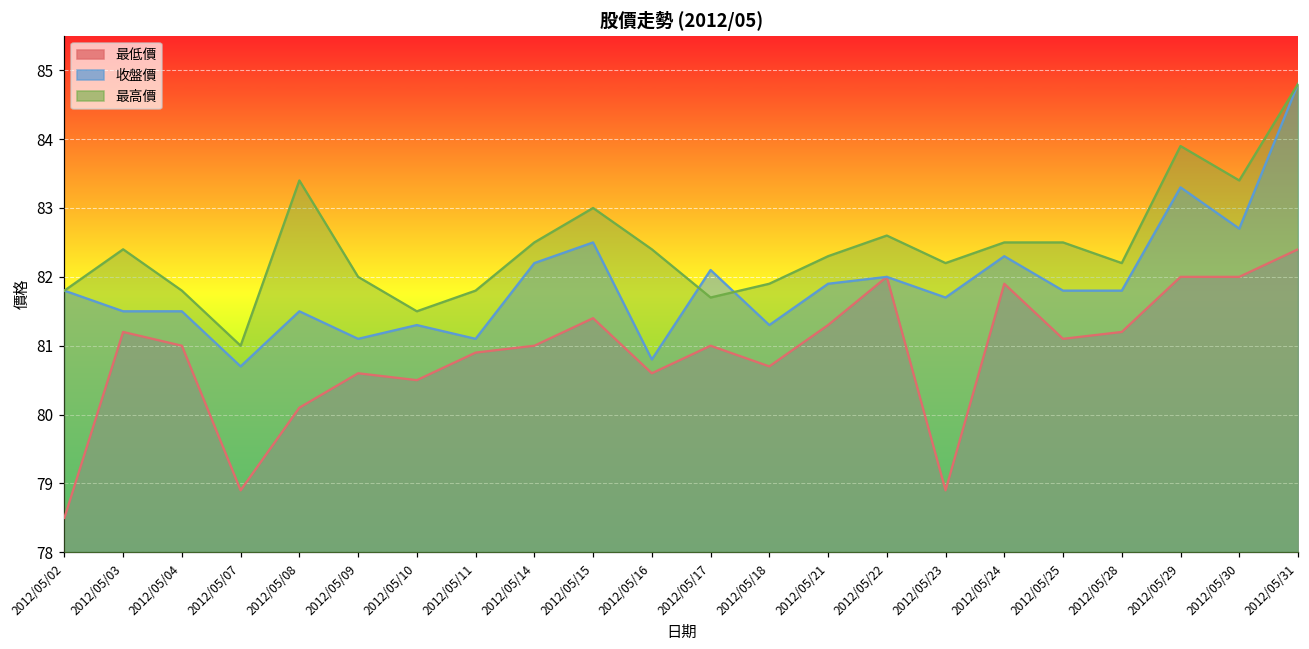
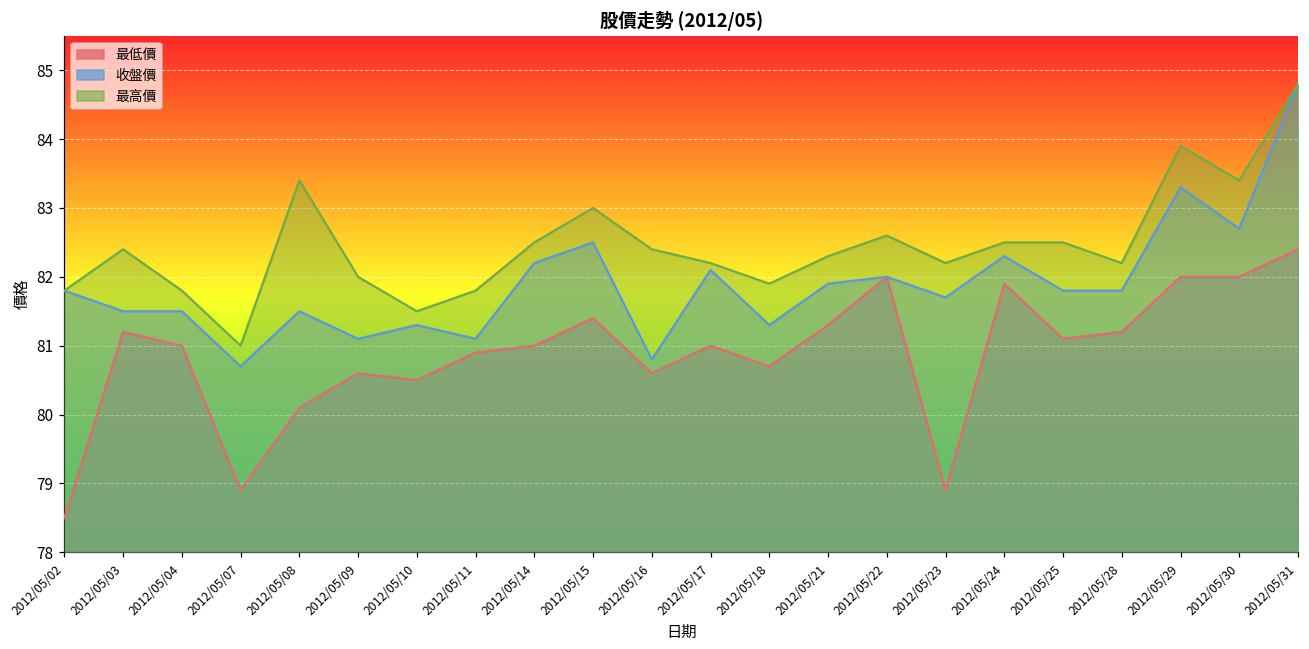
最高價, 2012/05/17: 81.7 -> 82.2
